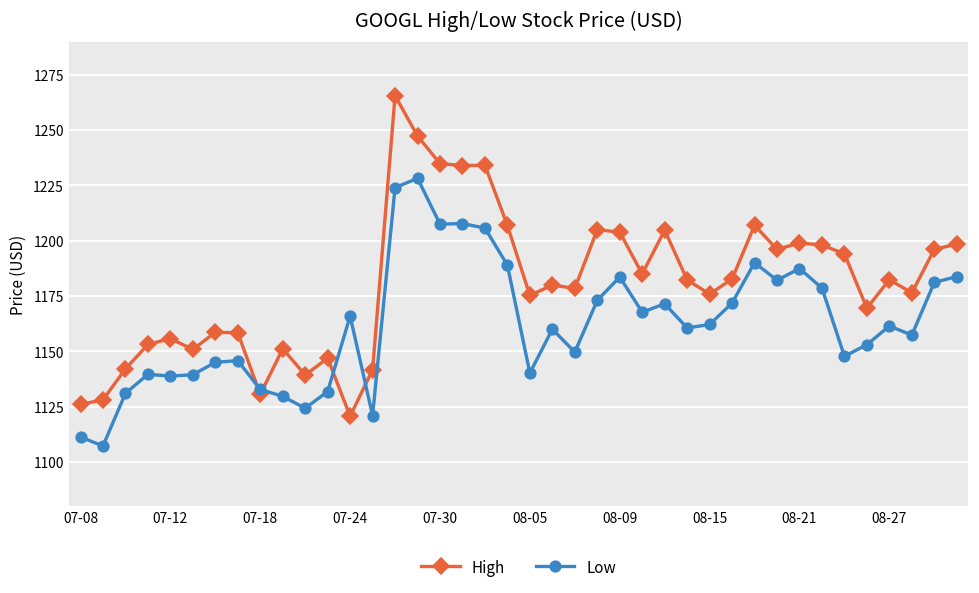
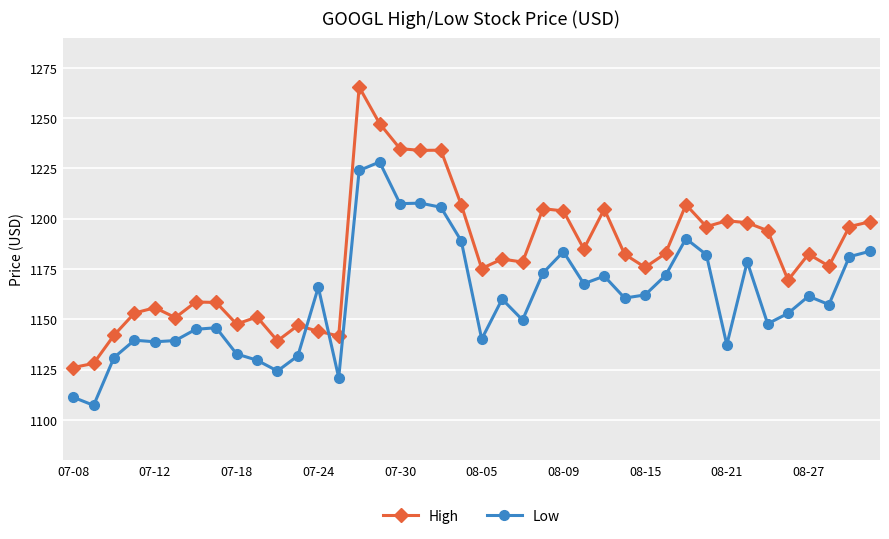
High, 07-18: 1131 -> 1148
High, 07-24: 1121 -> 1144
Low, 08-21: 1187 -> 1137
